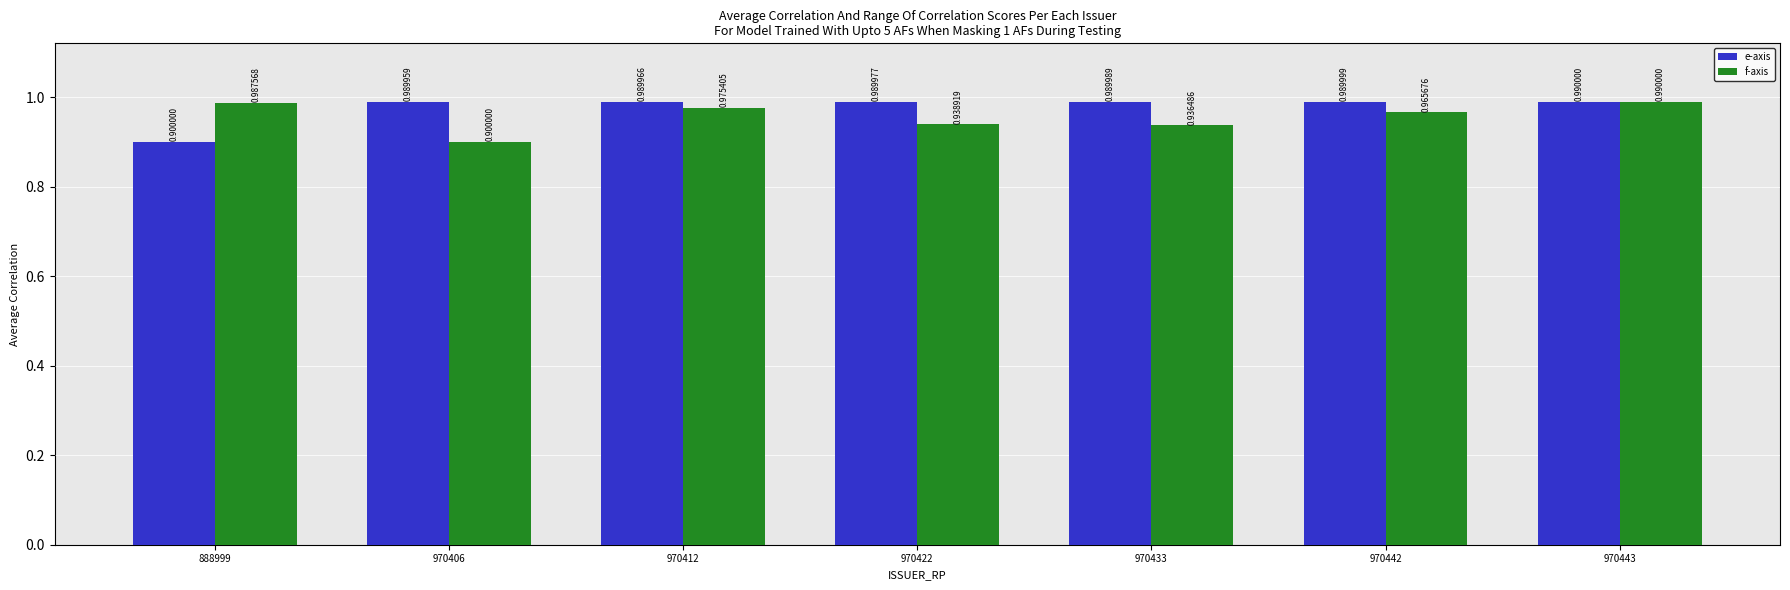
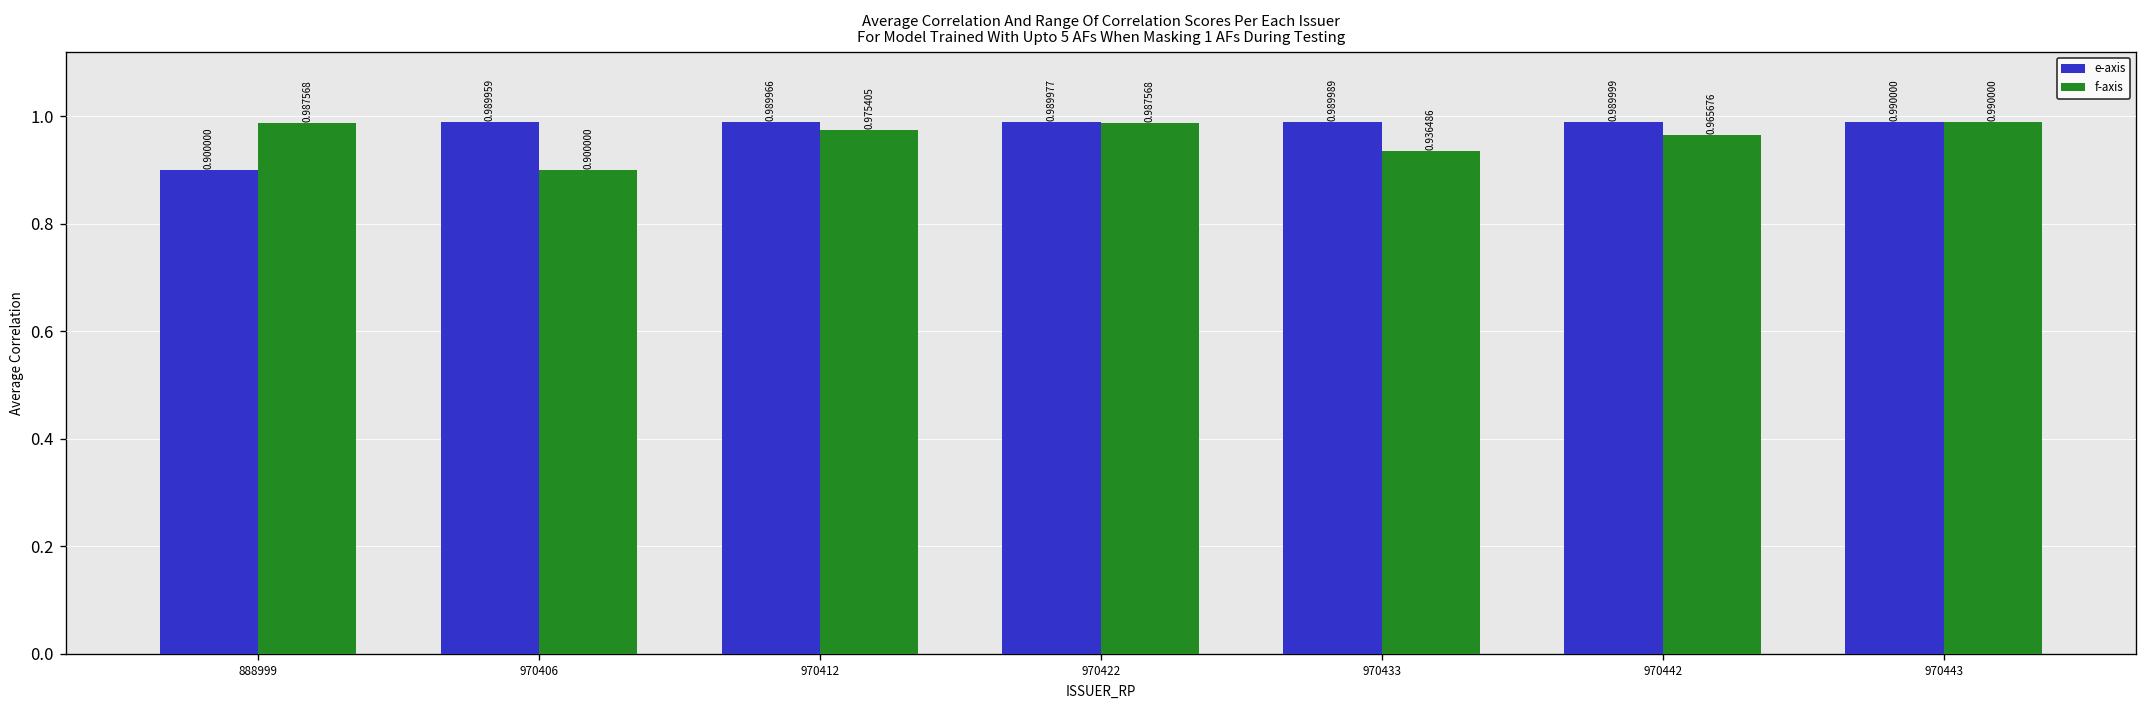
f-axis, 970422: 0.938919 -> 0.987568
